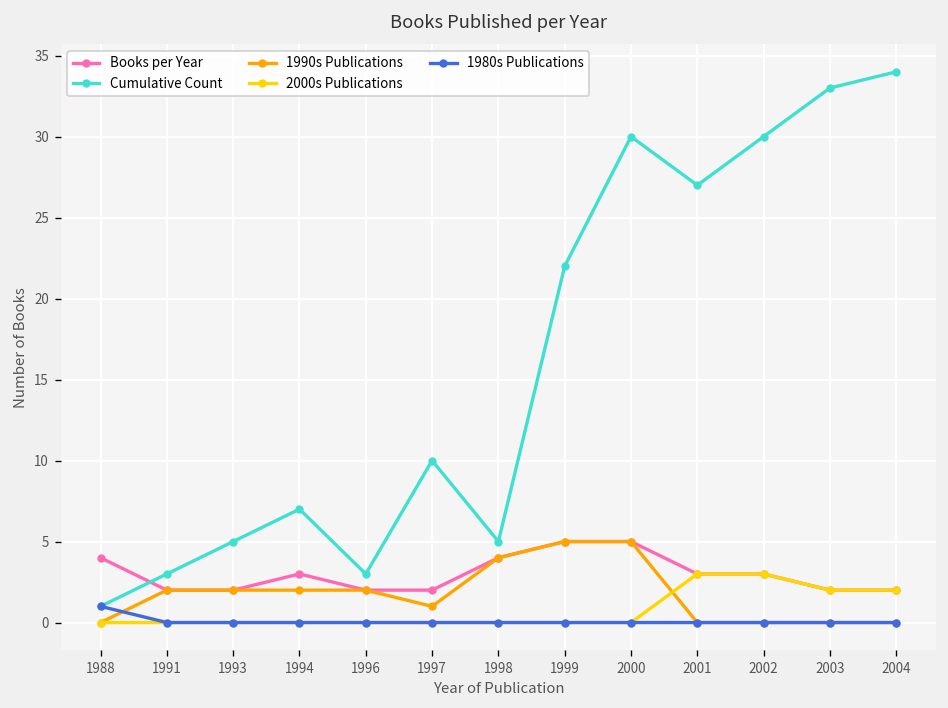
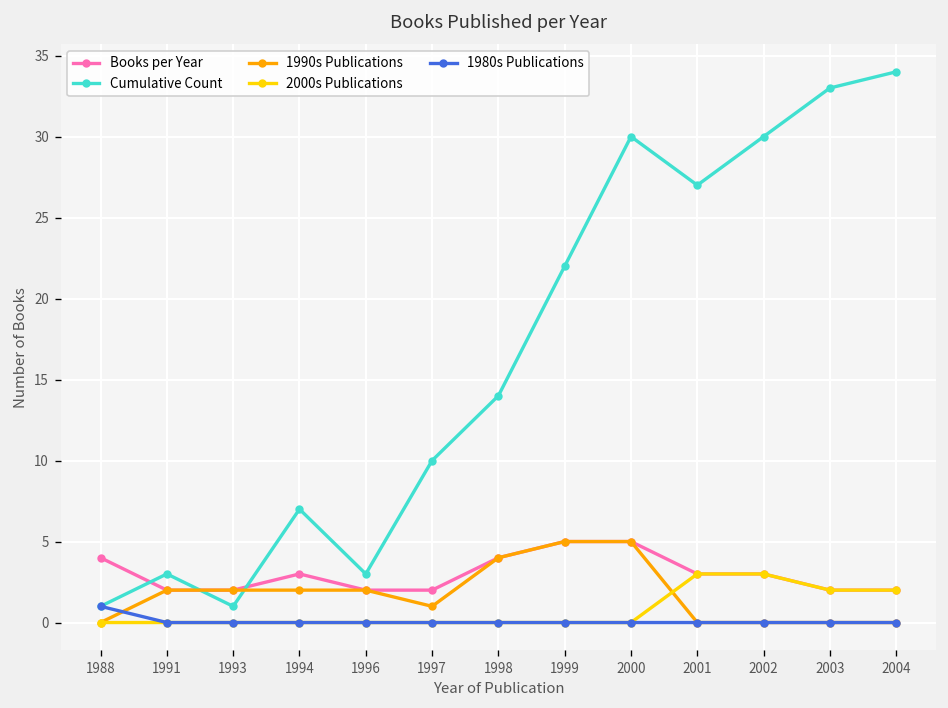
Cumulative Count, 1993: 5 -> 1
Cumulative Count, 1998: 5 -> 14
